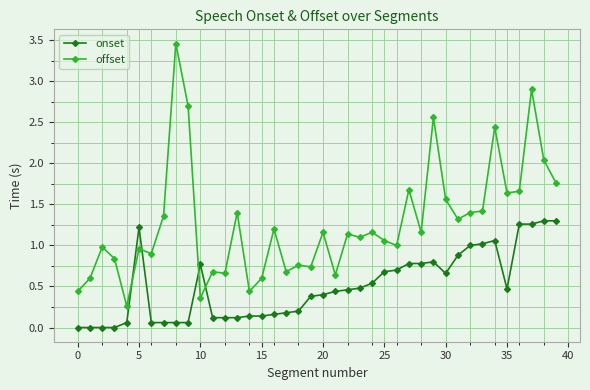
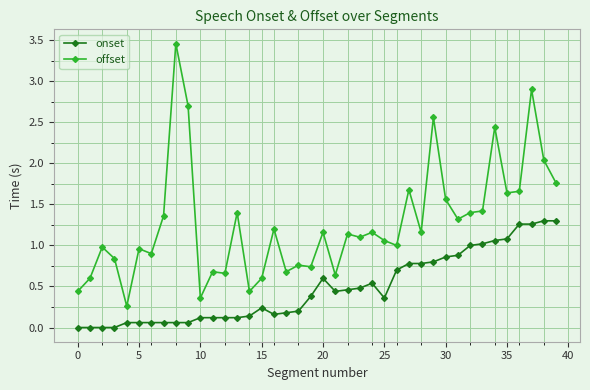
onset, 5: 1.2 -> 0.1
onset, 10: 0.8 -> 0.1
onset, 15: 0.1 -> 0.2
onset, 20: 0.4 -> 0.6
onset, 25: 0.7 -> 0.4
onset, 30: 0.7 -> 0.9
onset, 35: 0.5 -> 1.1
